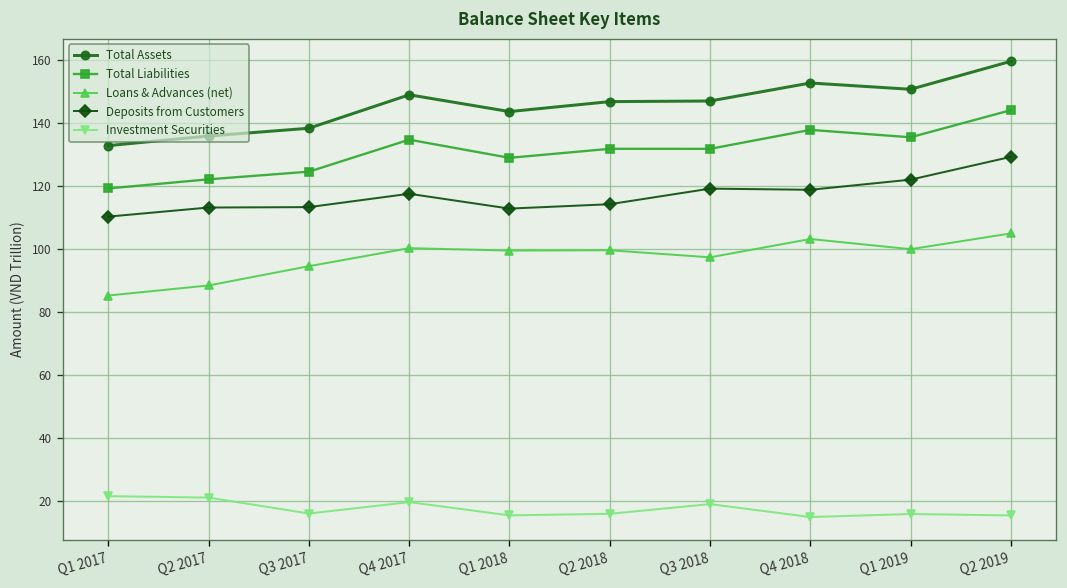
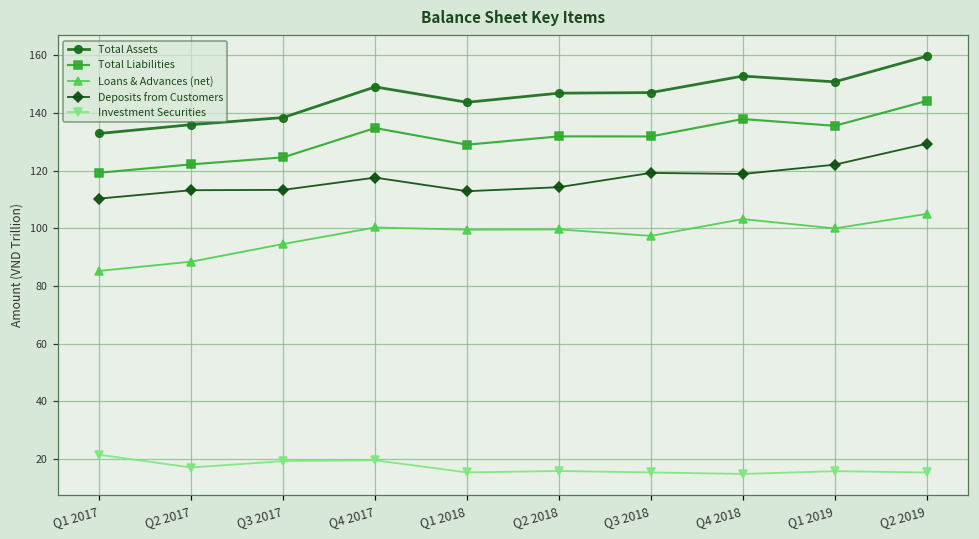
Investment Securities, Q2 2017: 21 -> 17
Investment Securities, Q3 2017: 16 -> 19
Investment Securities, Q3 2018: 19 -> 15
